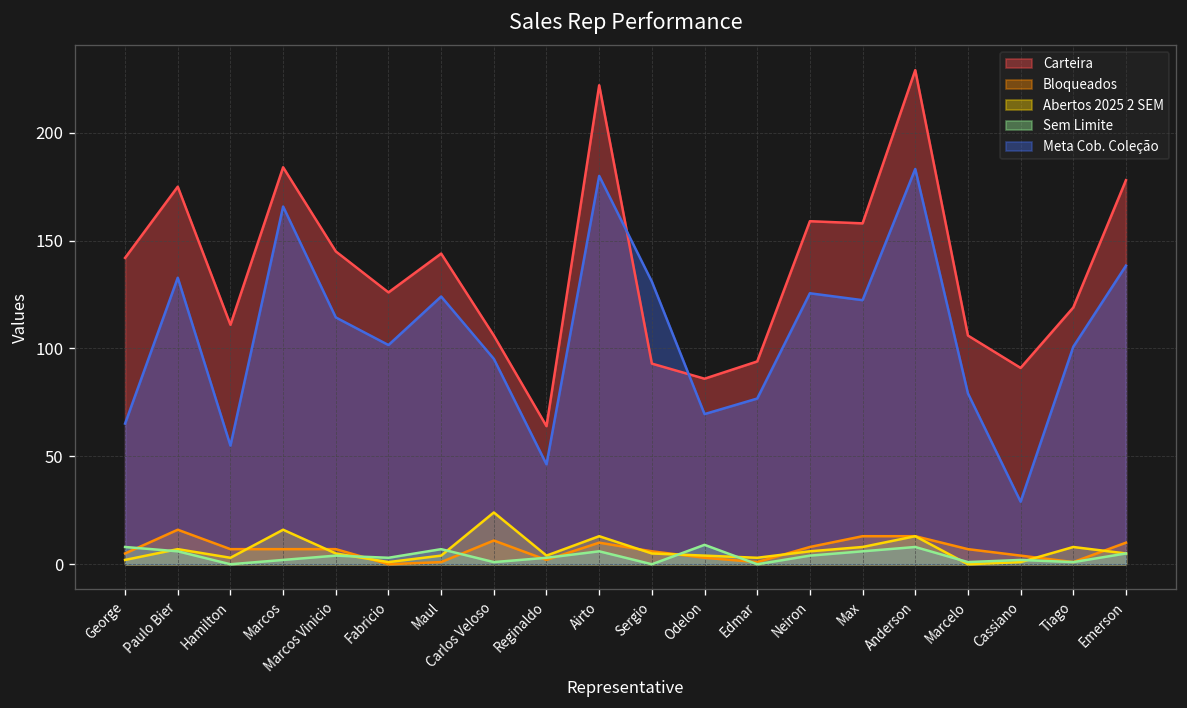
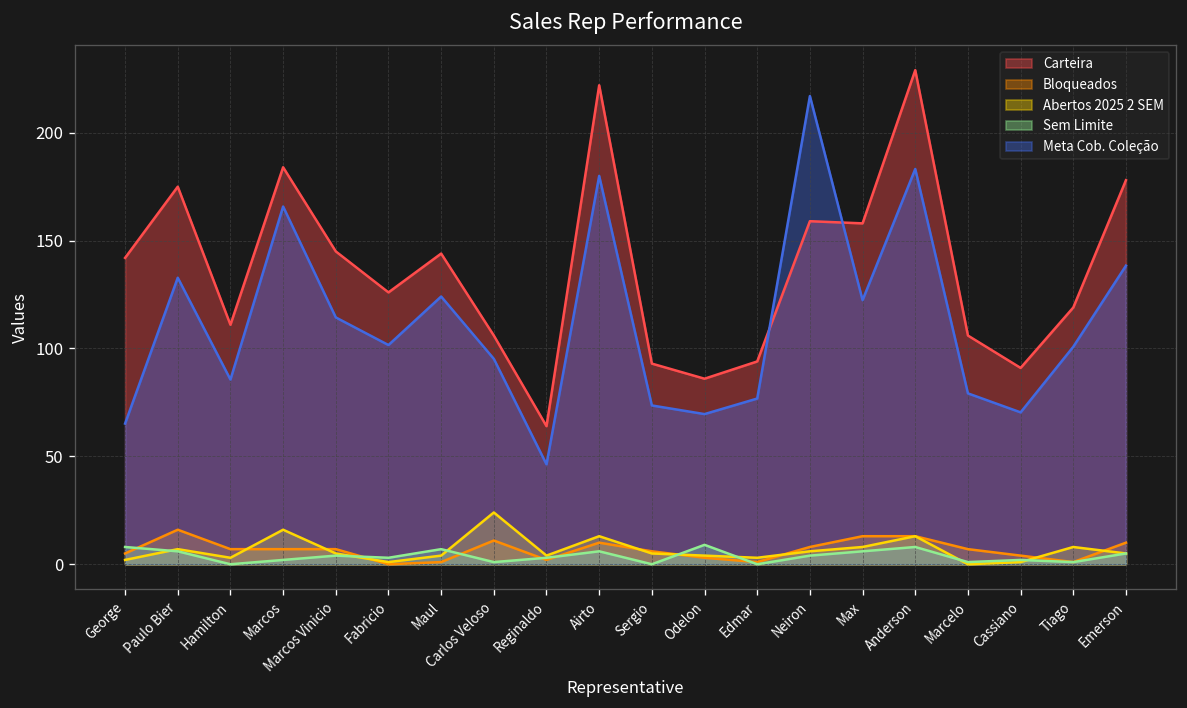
Meta Cob. Coleção, Hamilton: 55 -> 86
Meta Cob. Coleção, Sergio: 131 -> 74
Meta Cob. Coleção, Neiron: 126 -> 217
Meta Cob. Coleção, Cassiano: 29 -> 70
